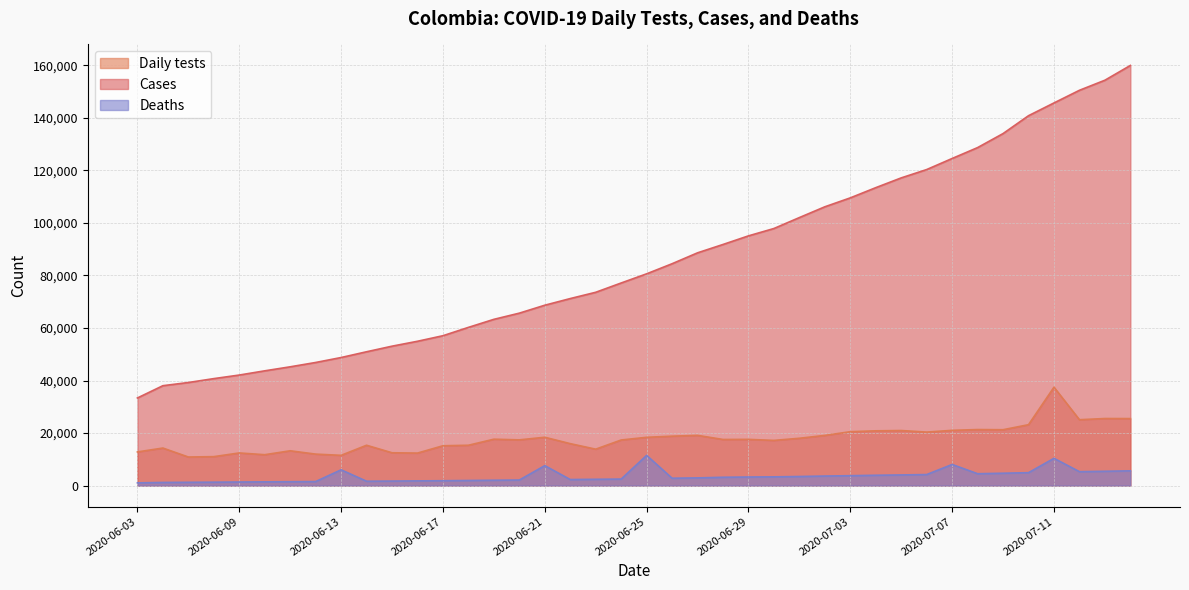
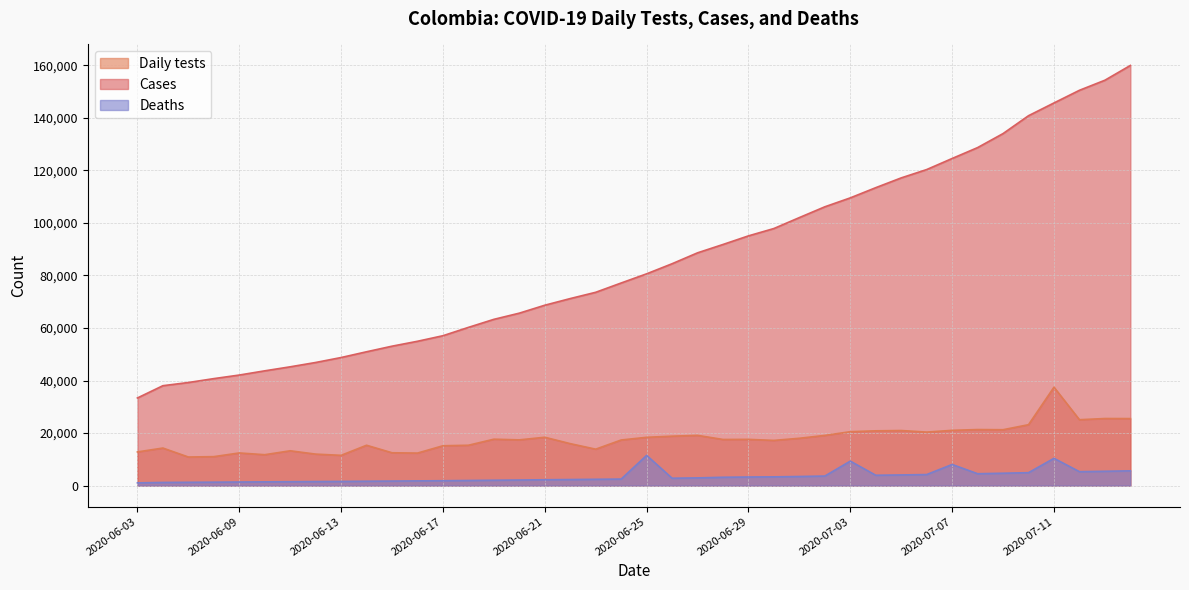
Deaths, 2020-06-13: 6,000 -> 2,000
Deaths, 2020-06-21: 8,000 -> 2,000
Deaths, 2020-07-03: 4,000 -> 9,000
